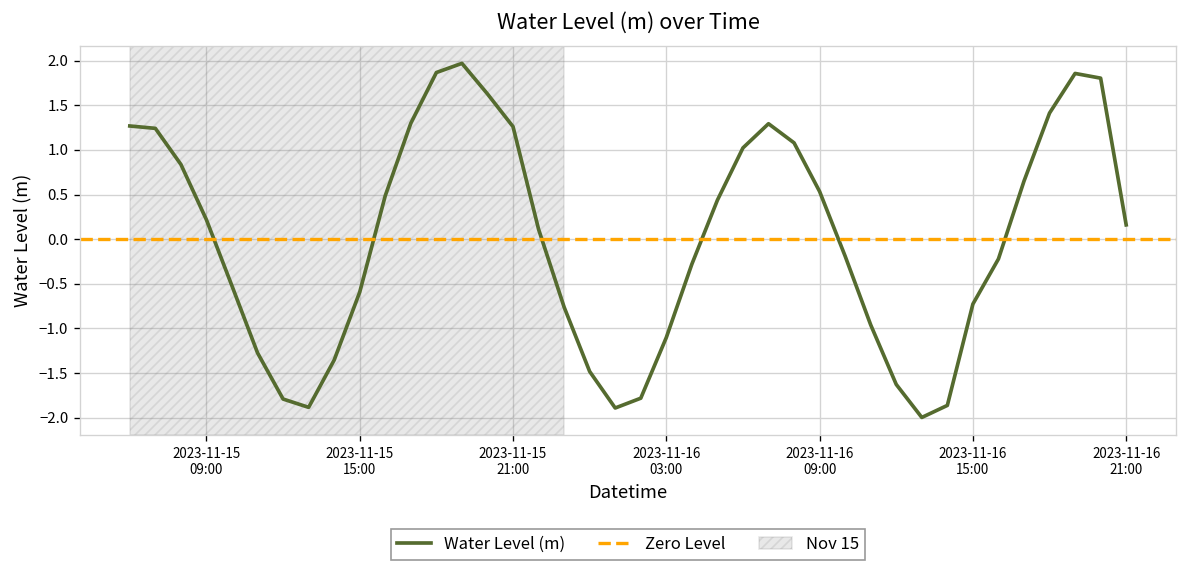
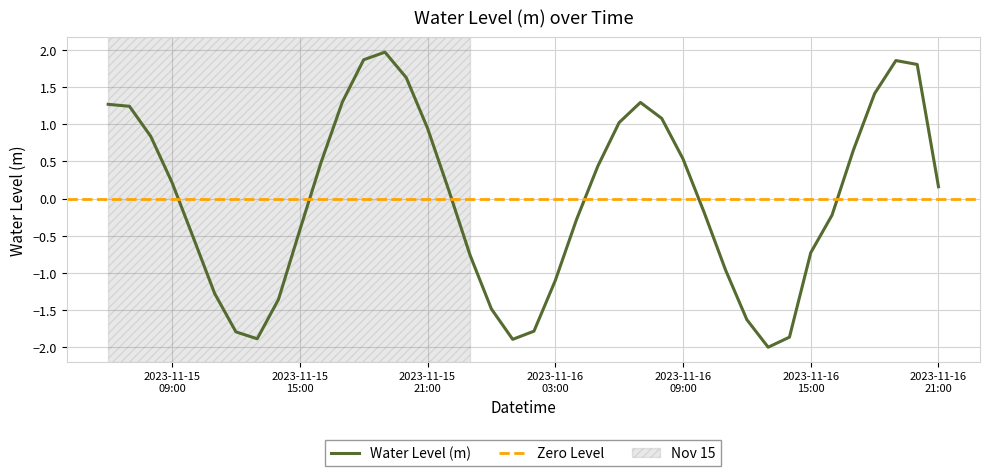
2023-11-15 15:00: -0.6 -> -0.4
2023-11-15 21:00: 1.3 -> 0.9
